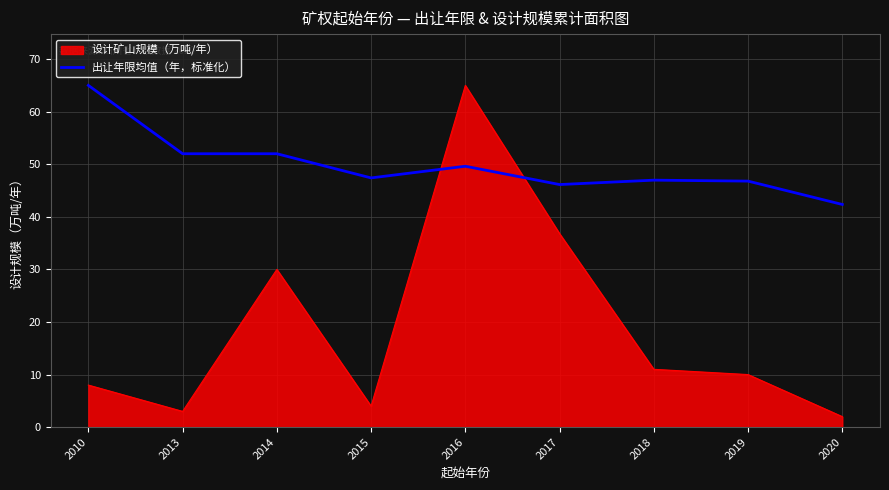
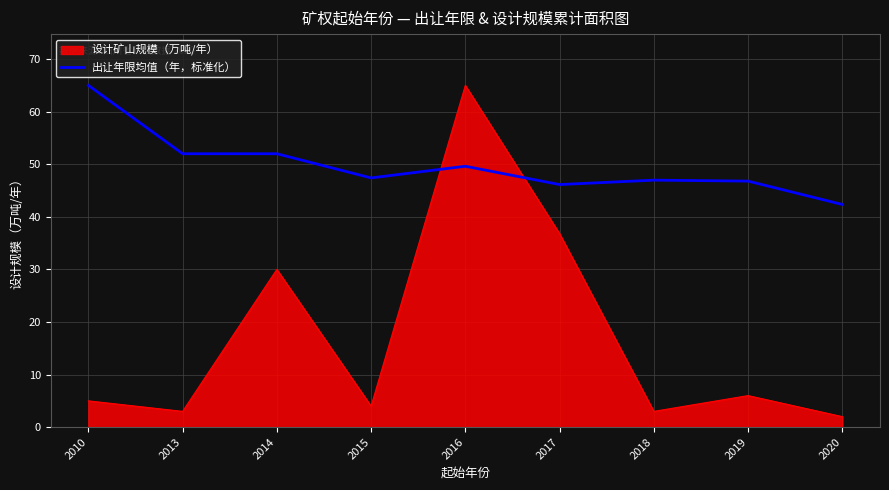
设计矿山规模（万吨/年）, 2010: 8 -> 5
设计矿山规模（万吨/年）, 2018: 11 -> 3
设计矿山规模（万吨/年）, 2019: 10 -> 6
